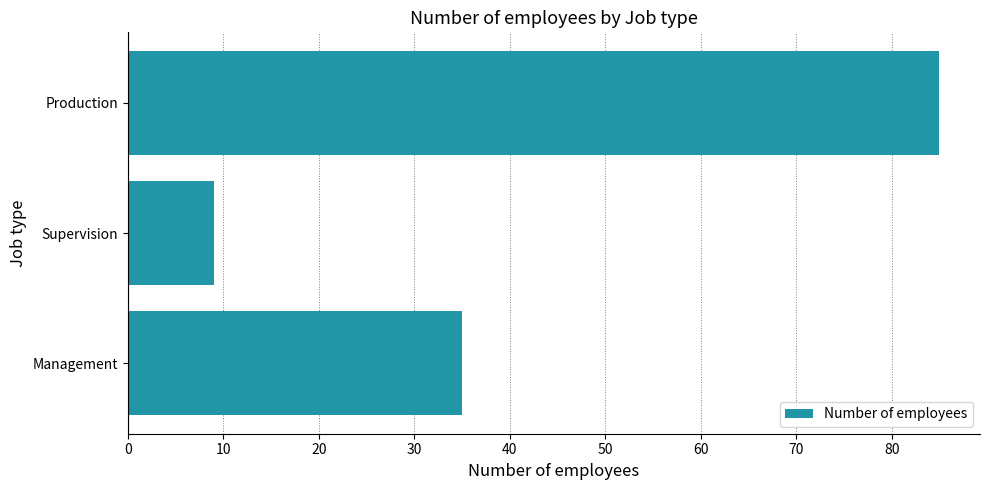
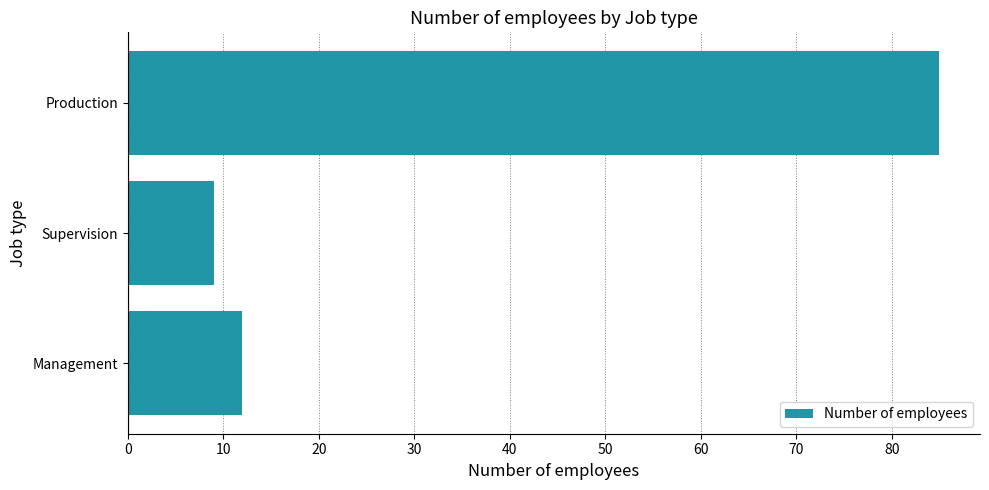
Management: 35 -> 12
